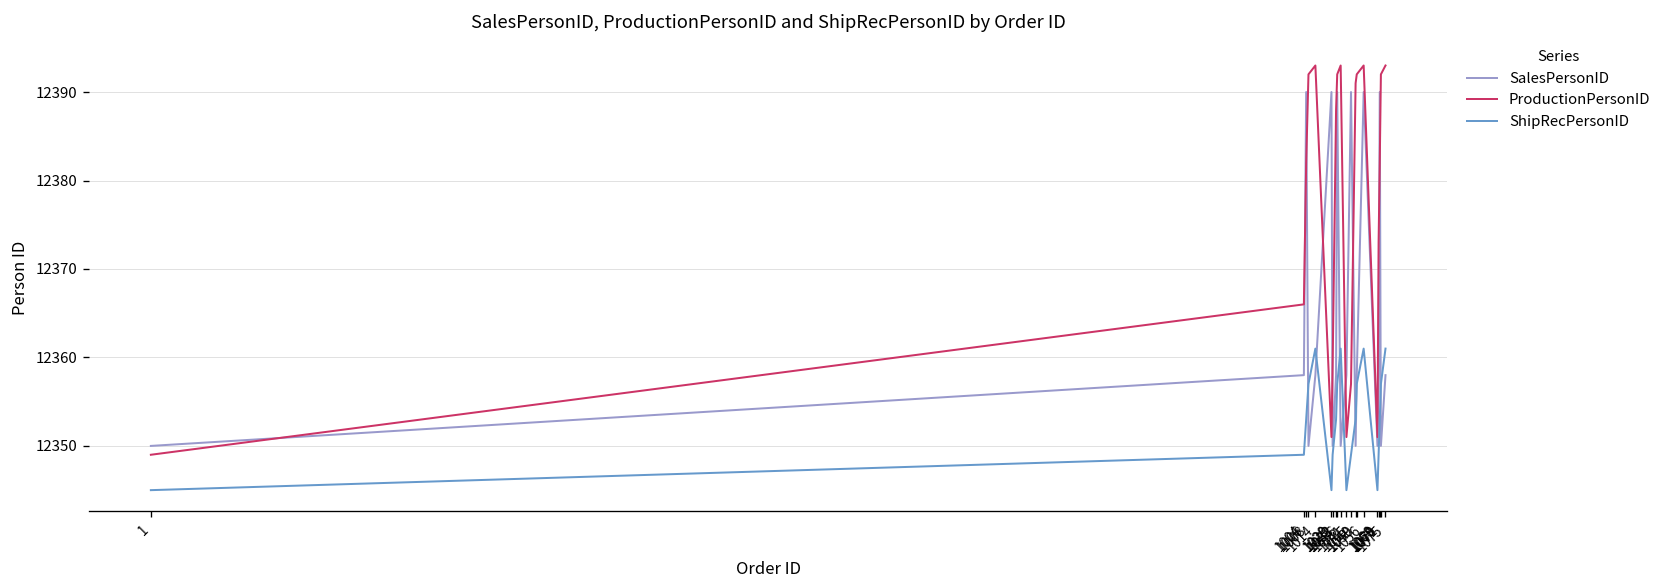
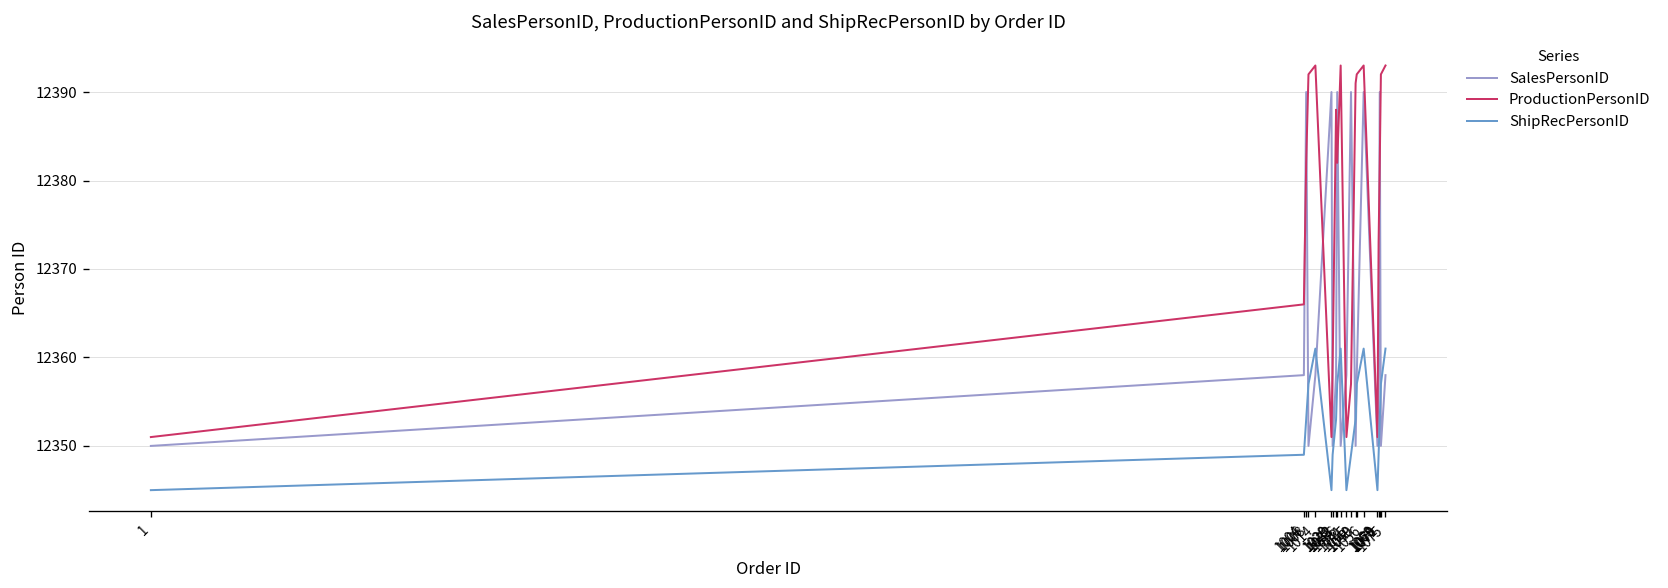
ProductionPersonID, 1: 12349 -> 12351
ProductionPersonID, 1033: 12392 -> 12382
